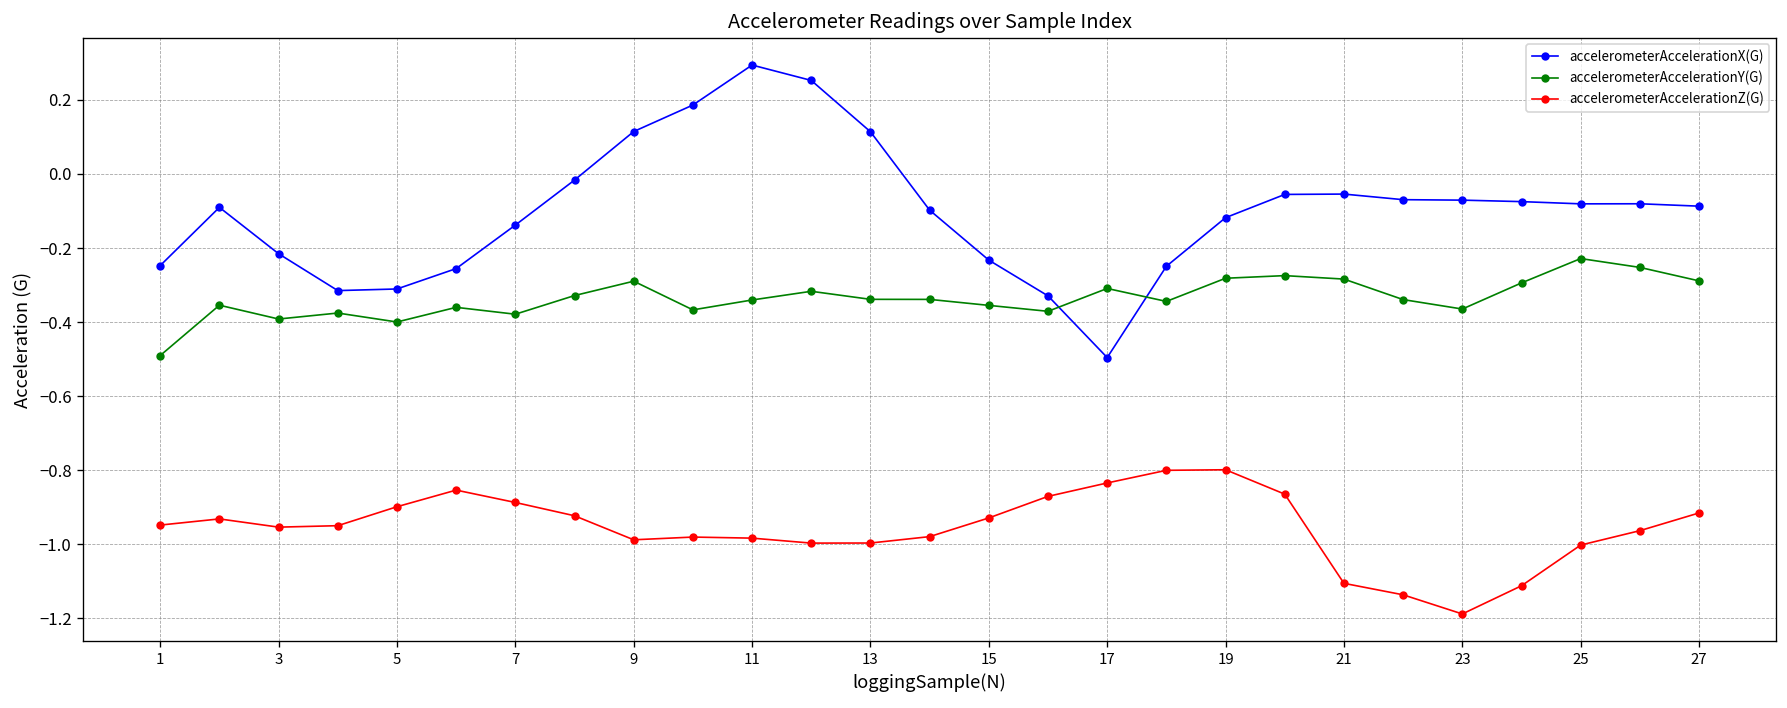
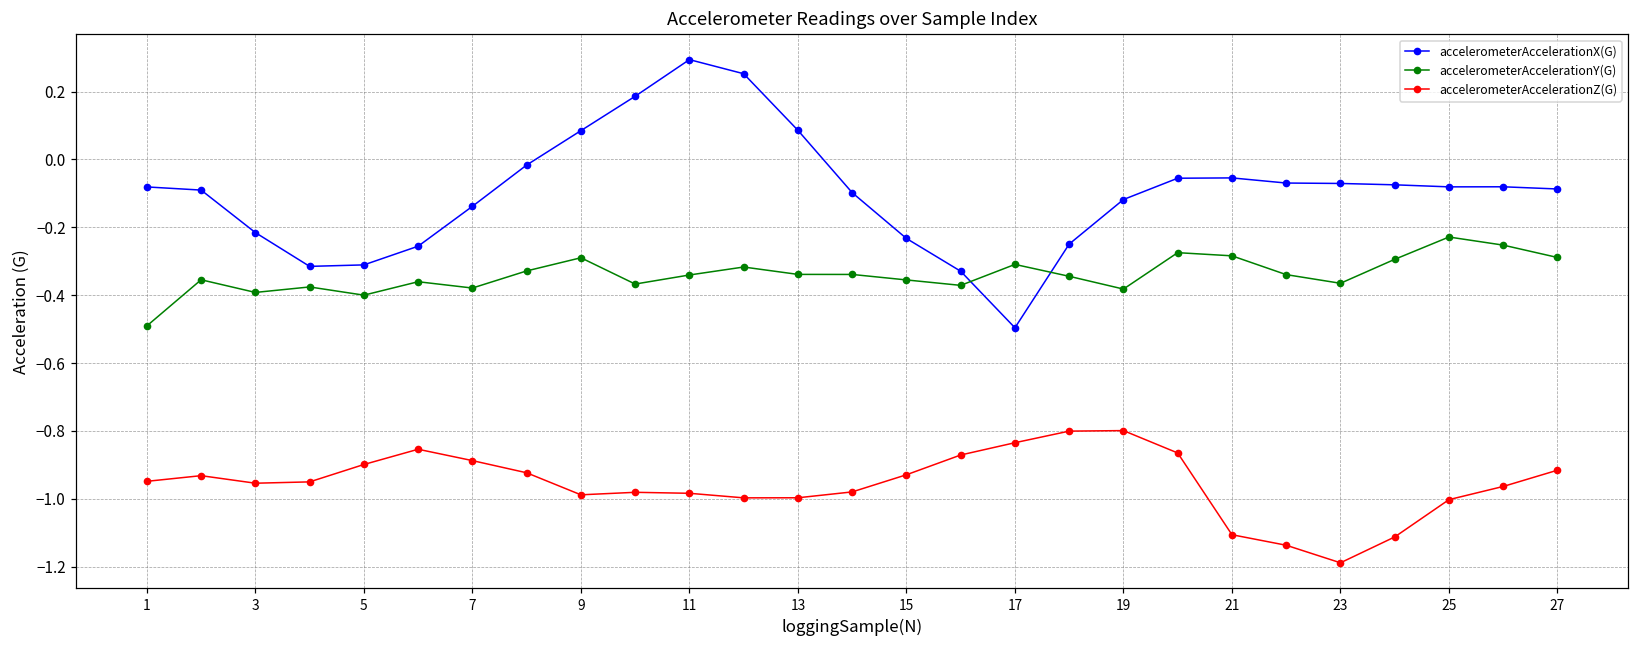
accelerometerAccelerationX(G), 1: -0.25 -> -0.08
accelerometerAccelerationX(G), 9: 0.11 -> 0.08
accelerometerAccelerationX(G), 13: 0.11 -> 0.09
accelerometerAccelerationY(G), 19: -0.28 -> -0.38
